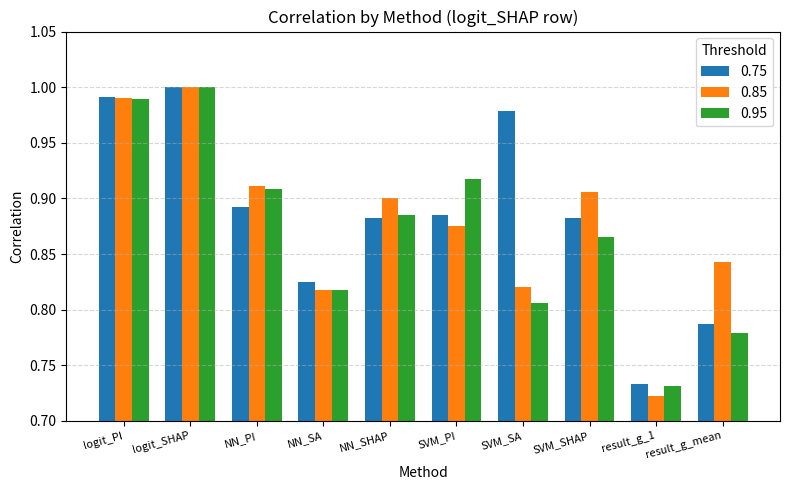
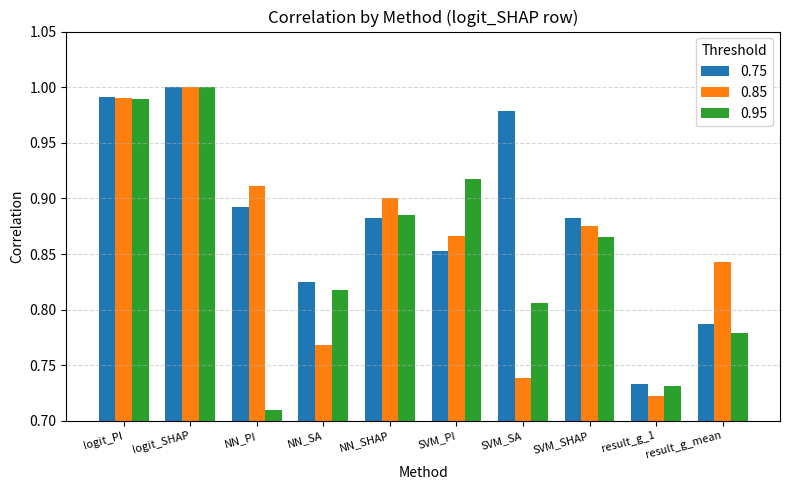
0.95, NN_PI: 0.908 -> 0.710
0.85, NN_SA: 0.817 -> 0.768
0.75, SVM_PI: 0.885 -> 0.853
0.85, SVM_PI: 0.875 -> 0.866
0.85, SVM_SA: 0.820 -> 0.739
0.85, SVM_SHAP: 0.905 -> 0.875
